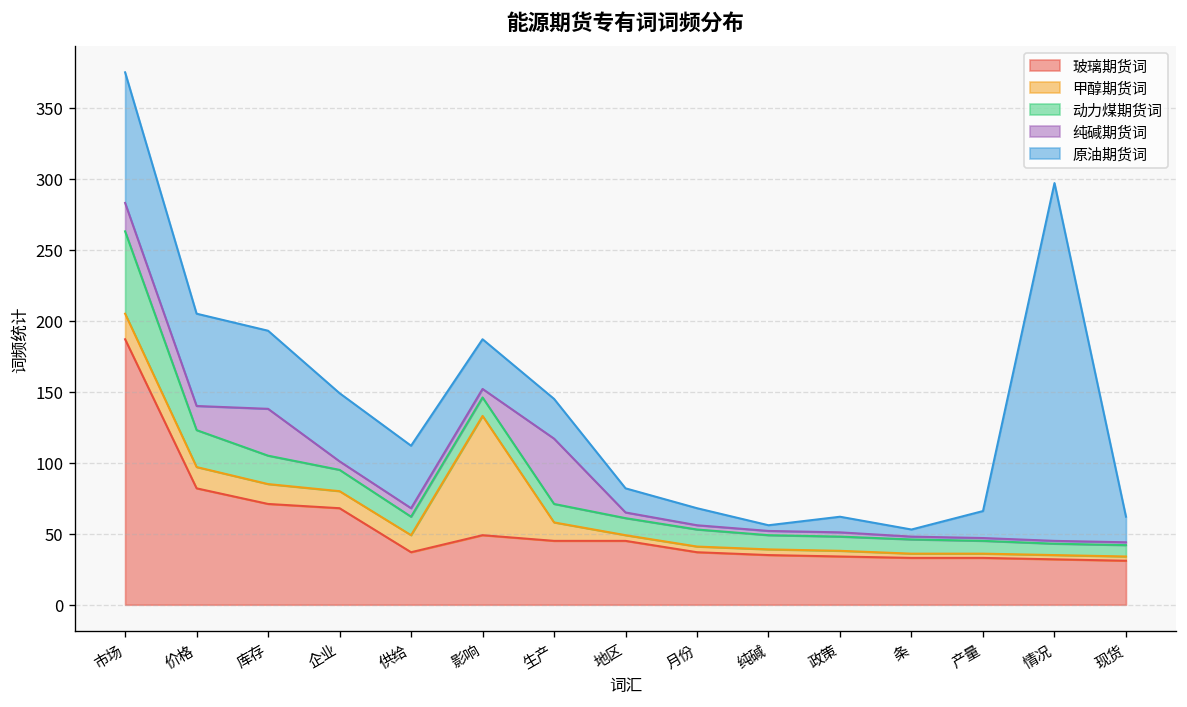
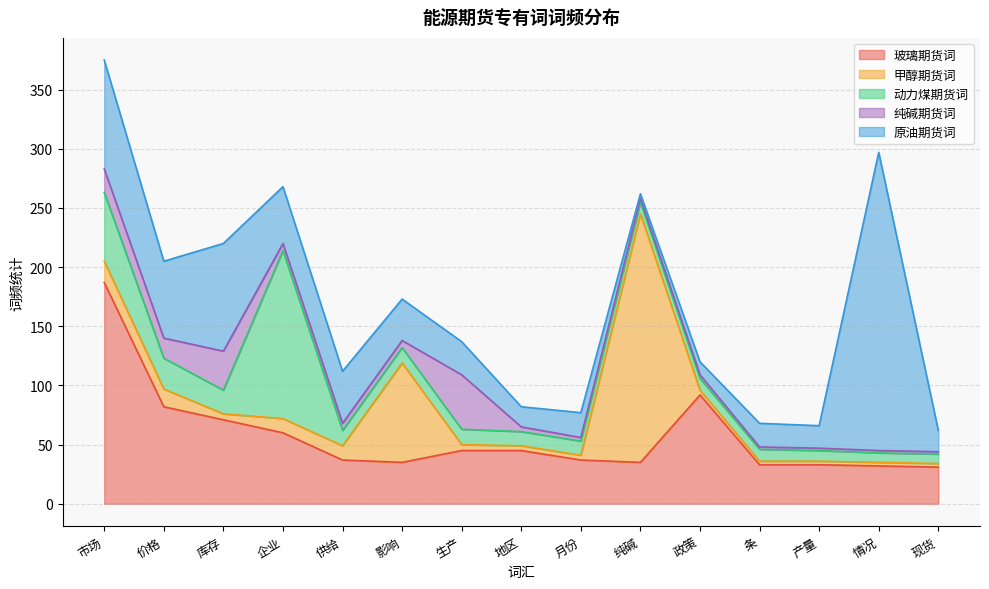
甲醇期货词, 库存: 14 -> 5
原油期货词, 库存: 55 -> 91
玻璃期货词, 企业: 68 -> 60
动力煤期货词, 企业: 15 -> 142
玻璃期货词, 影响: 49 -> 35
甲醇期货词, 生产: 13 -> 5
原油期货词, 月份: 12 -> 21
甲醇期货词, 纯碱: 4 -> 210
玻璃期货词, 政策: 34 -> 92
原油期货词, 条: 5 -> 20
